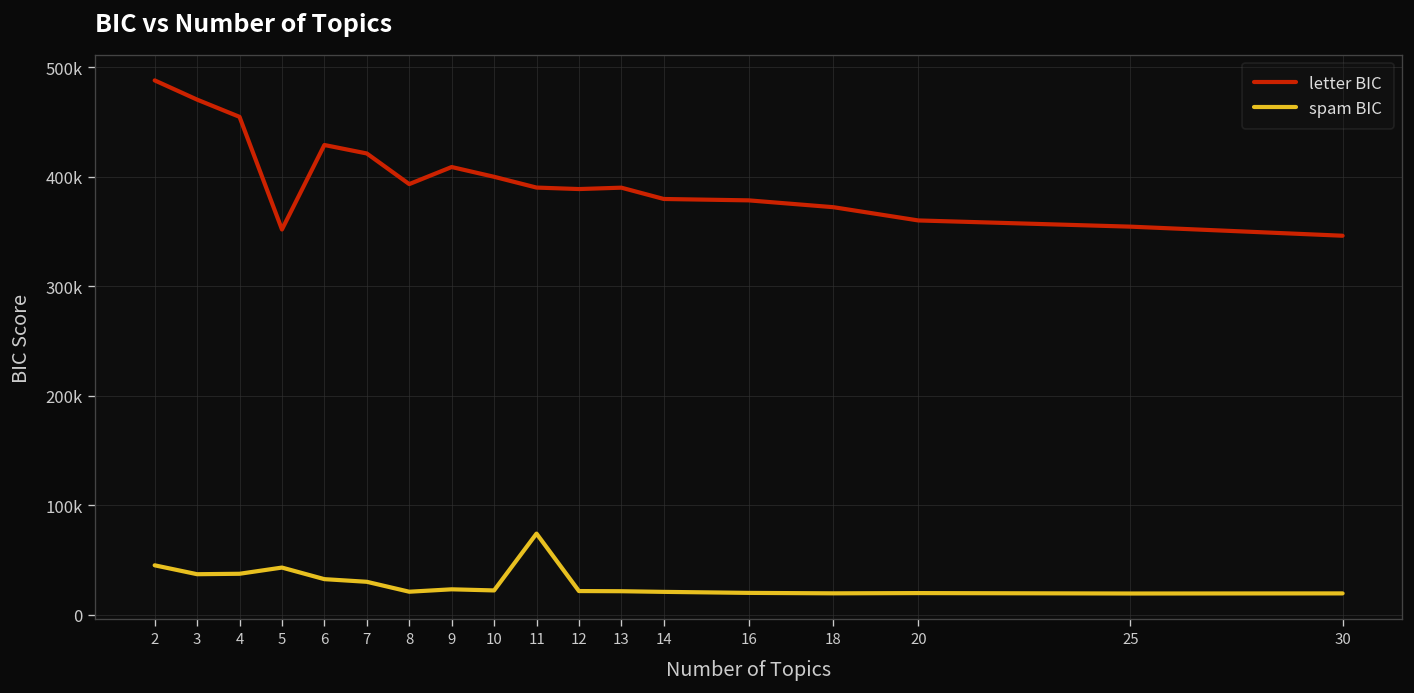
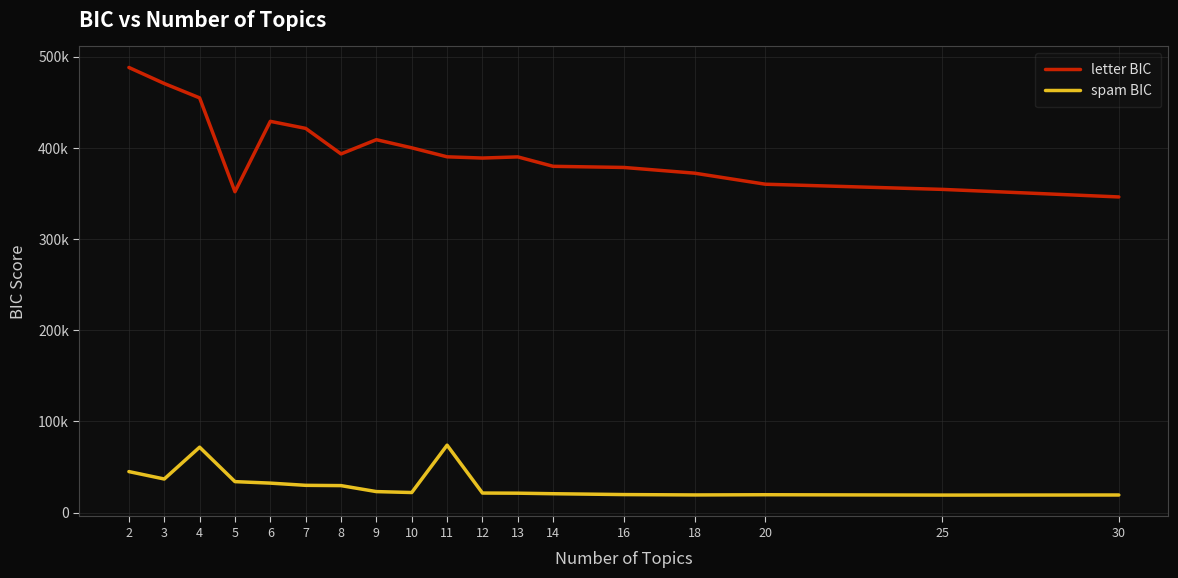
spam BIC, 4: 40000 -> 70000
spam BIC, 5: 40000 -> 30000
spam BIC, 8: 20000 -> 30000
